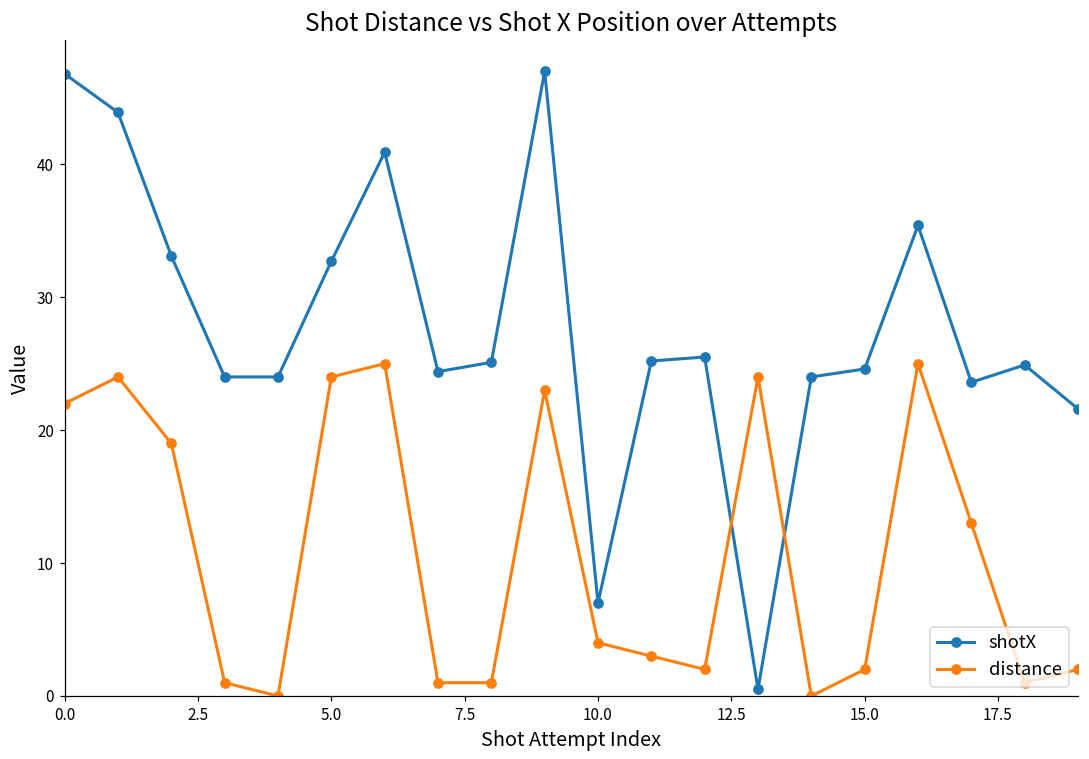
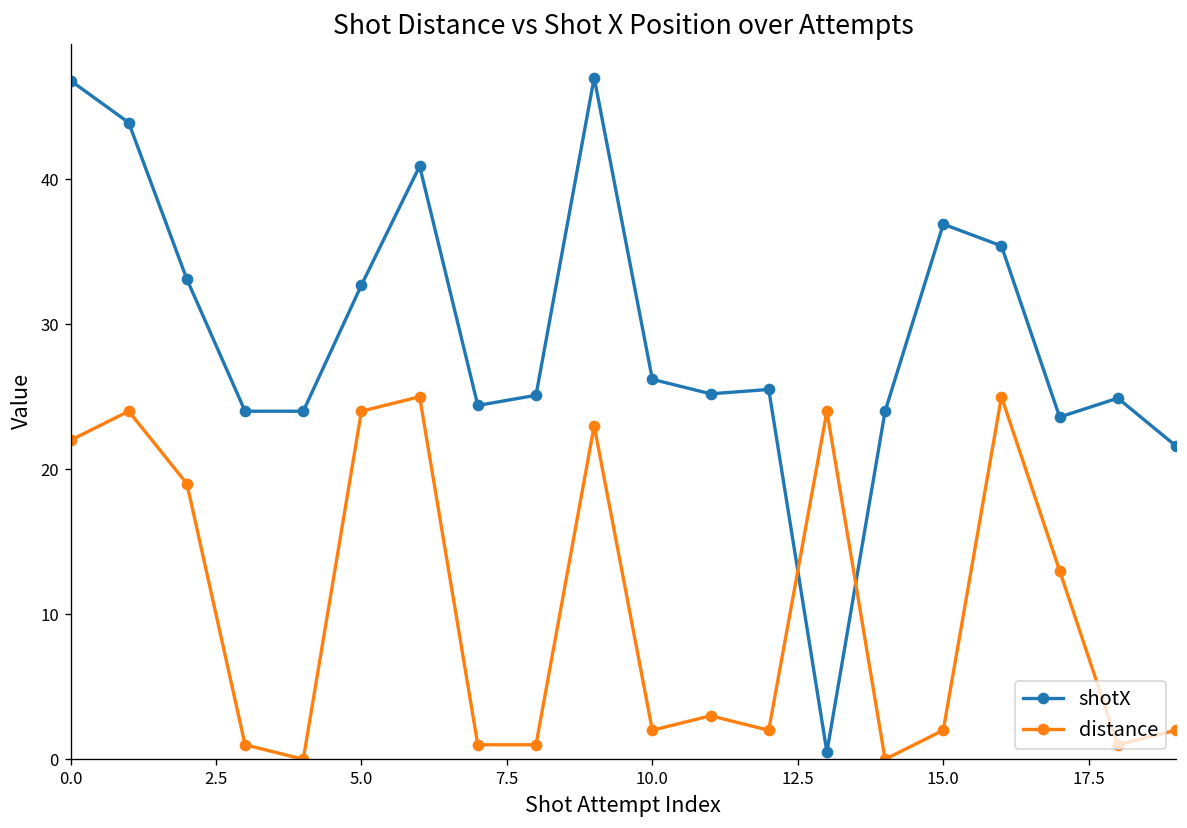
shotX, 10.0: 7.0 -> 26.2
distance, 10.0: 4 -> 2
shotX, 15.0: 24.6 -> 36.9
